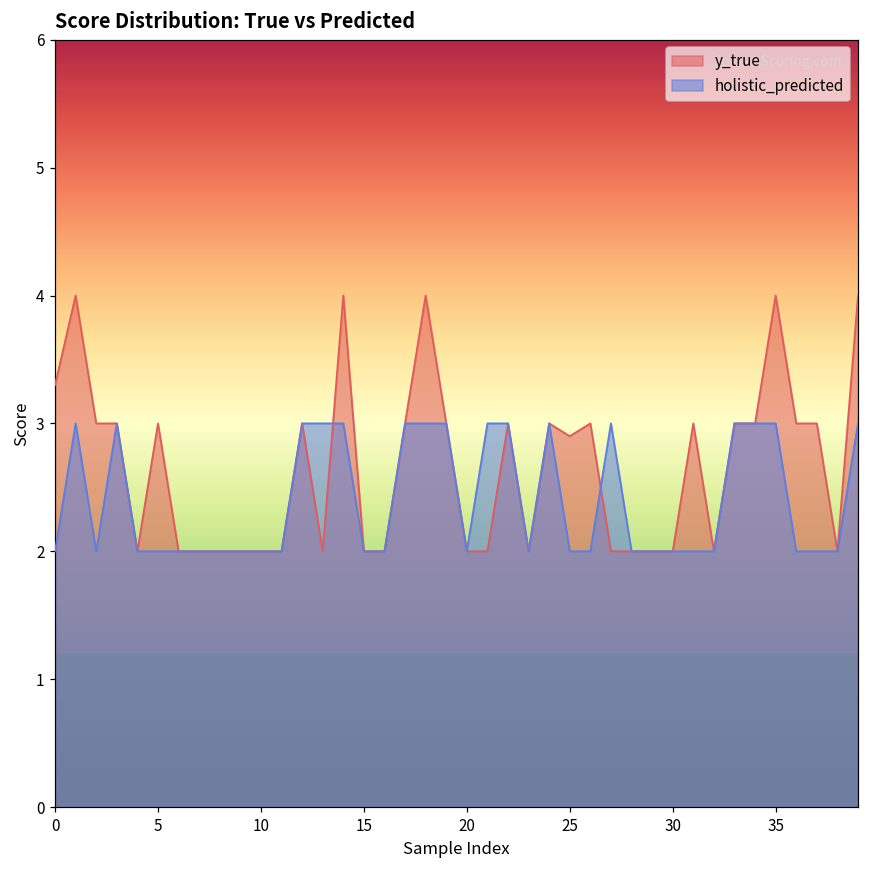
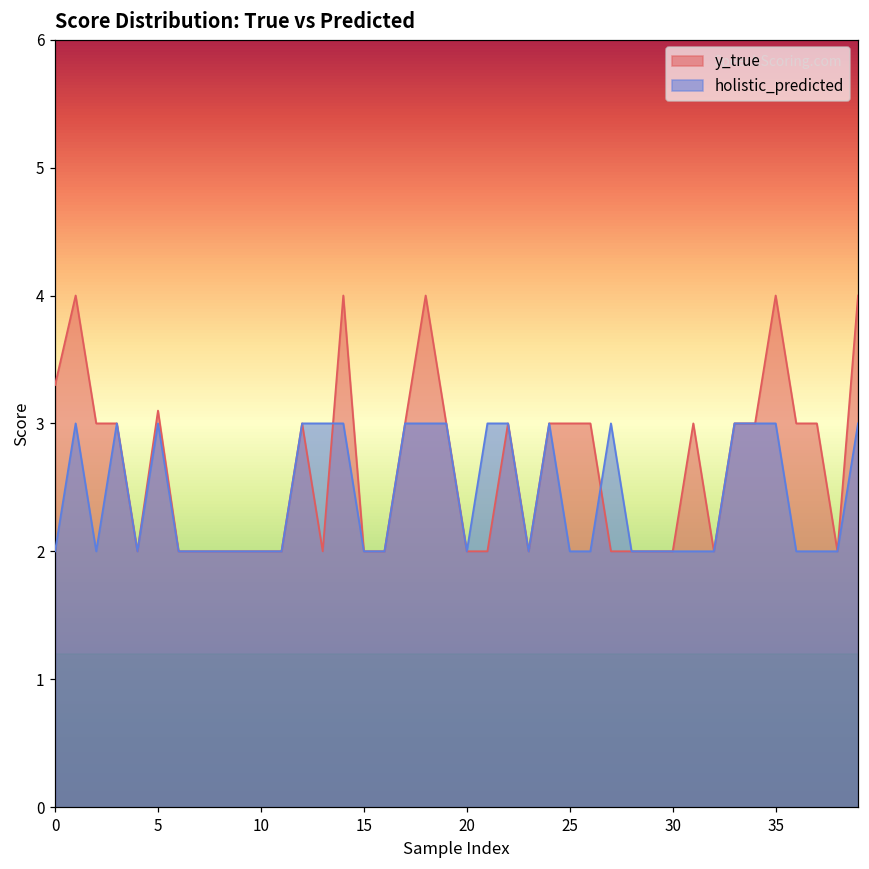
y_true, 5: 3.0 -> 3.1
holistic_predicted, 5: 2 -> 3
y_true, 25: 2.9 -> 3.0
